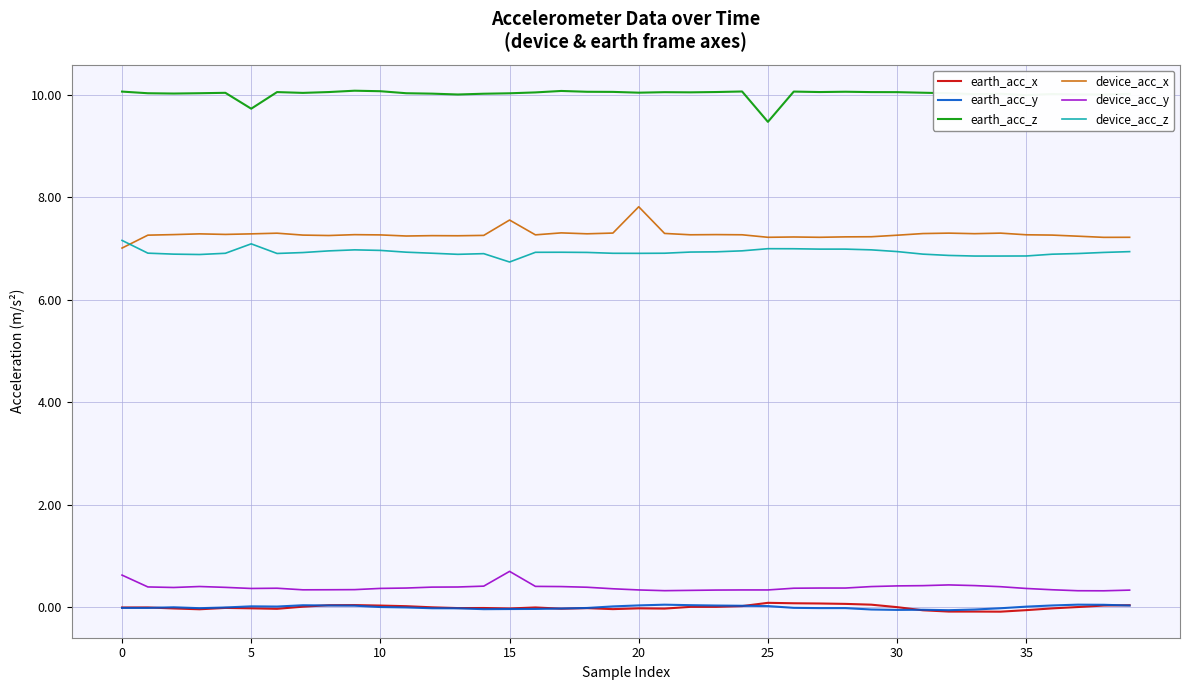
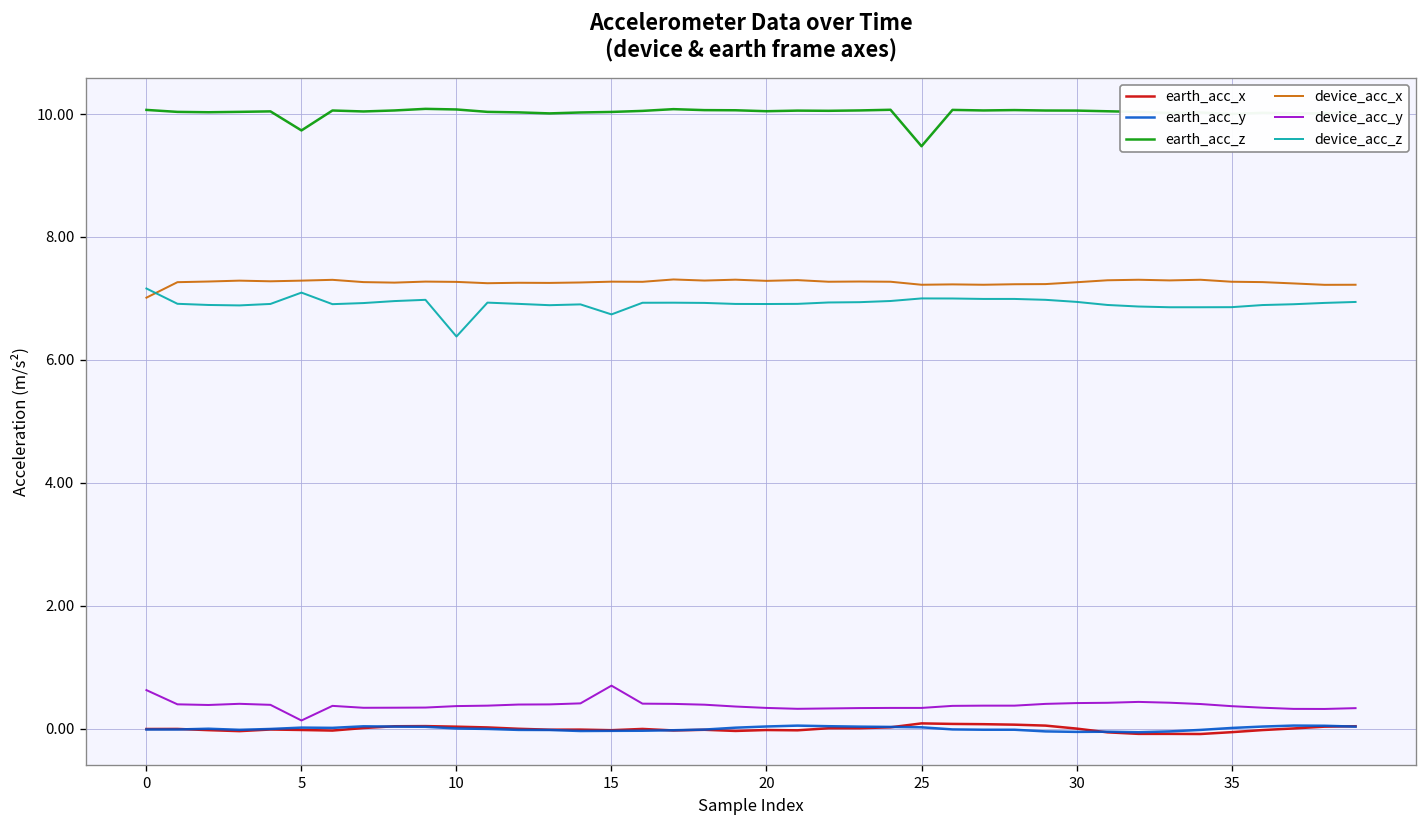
device_acc_y, 5: 0.4 -> 0.1
device_acc_z, 10: 7.0 -> 6.4
device_acc_x, 15: 7.6 -> 7.3
device_acc_x, 20: 7.8 -> 7.3
